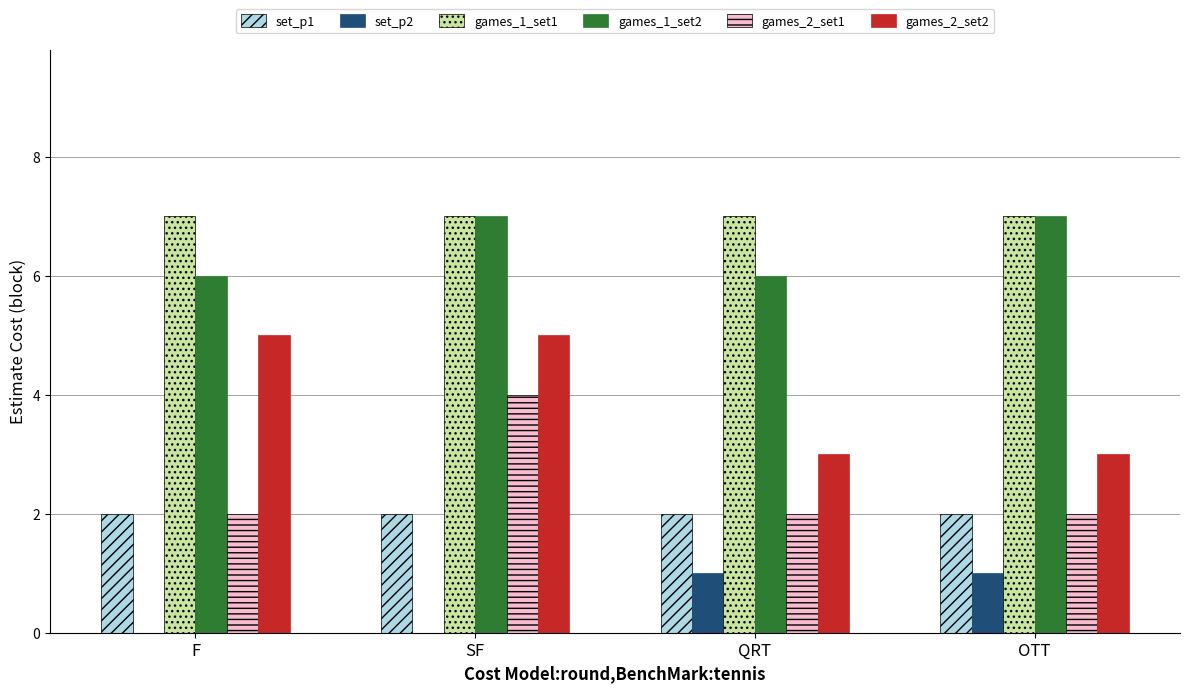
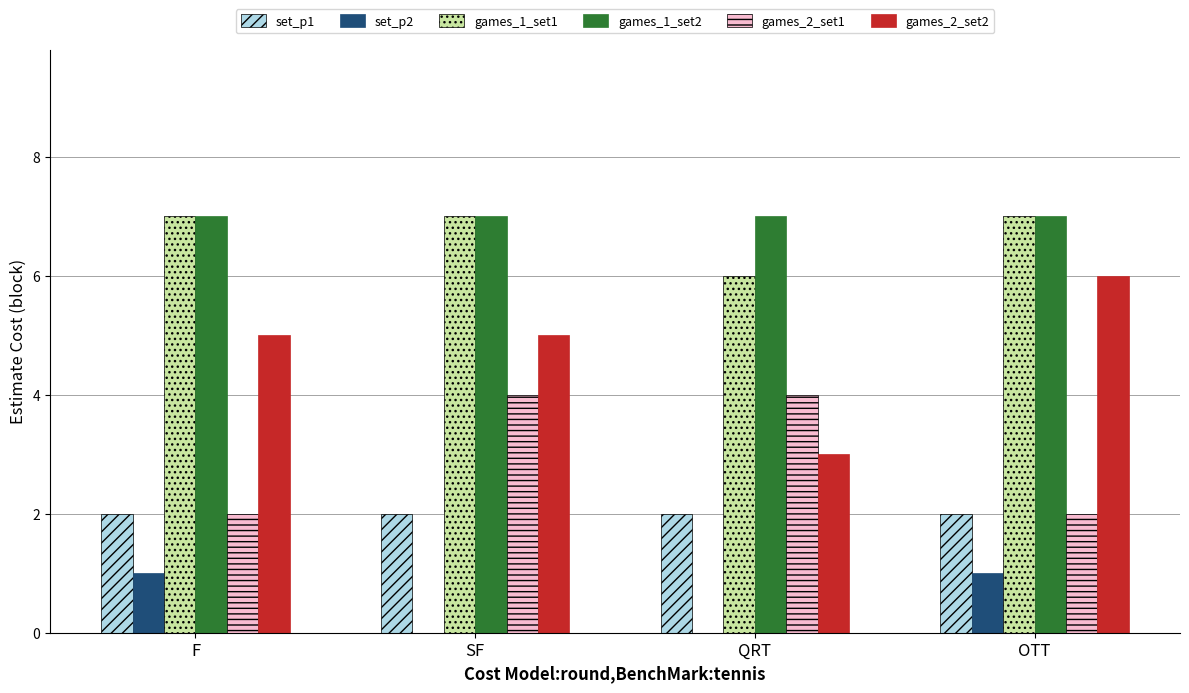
set_p2, F: 0 -> 1
games_1_set2, F: 6 -> 7
set_p2, QRT: 1 -> 0
games_1_set1, QRT: 7 -> 6
games_1_set2, QRT: 6 -> 7
games_2_set1, QRT: 2 -> 4
games_2_set2, OTT: 3 -> 6
